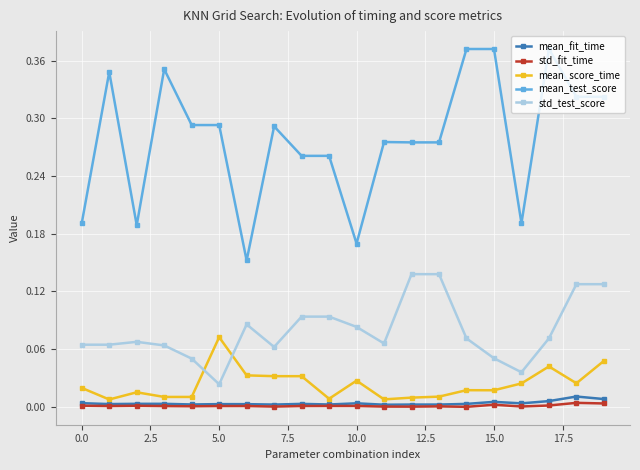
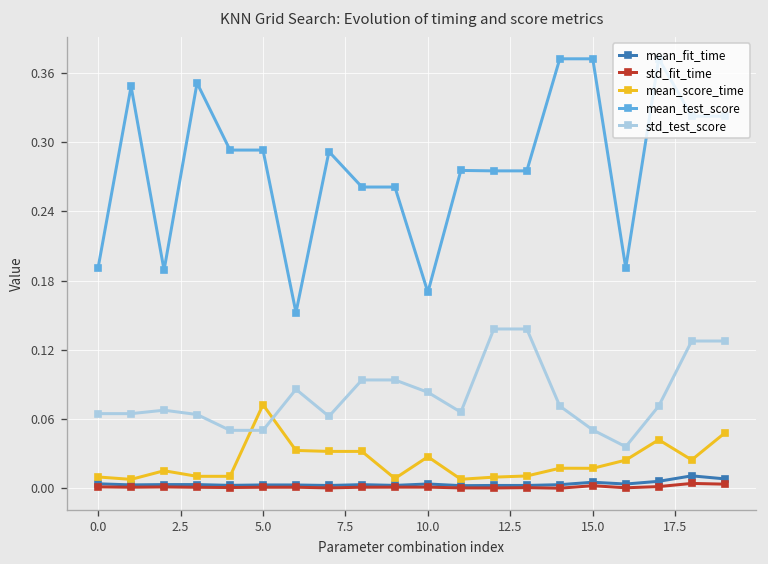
mean_score_time, 0.0: 0.02 -> 0.01
std_test_score, 5.0: 0.02 -> 0.05
